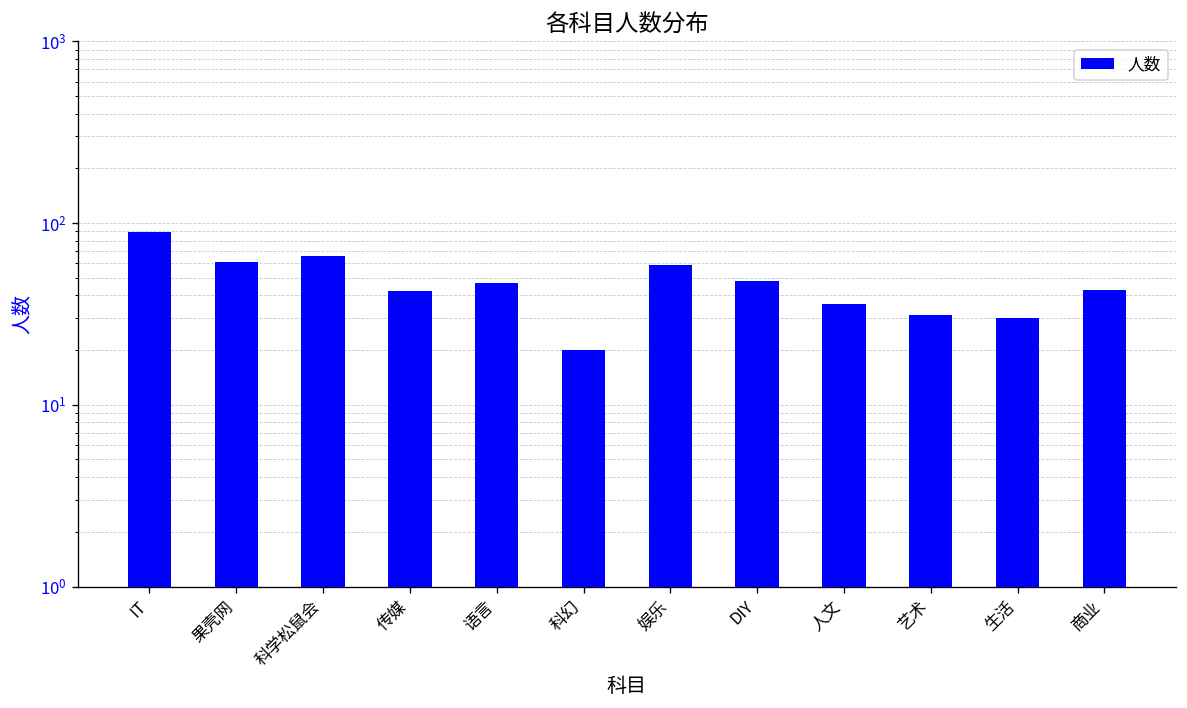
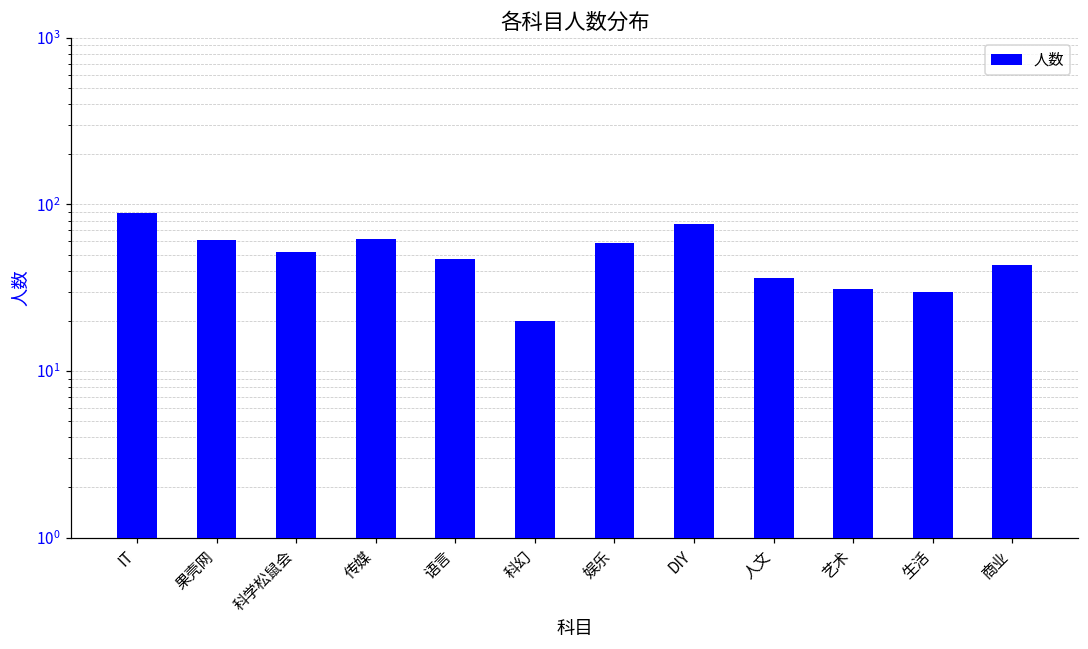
科学松鼠会: 70 -> 52
传媒: 42 -> 62
DIY: 48 -> 80
